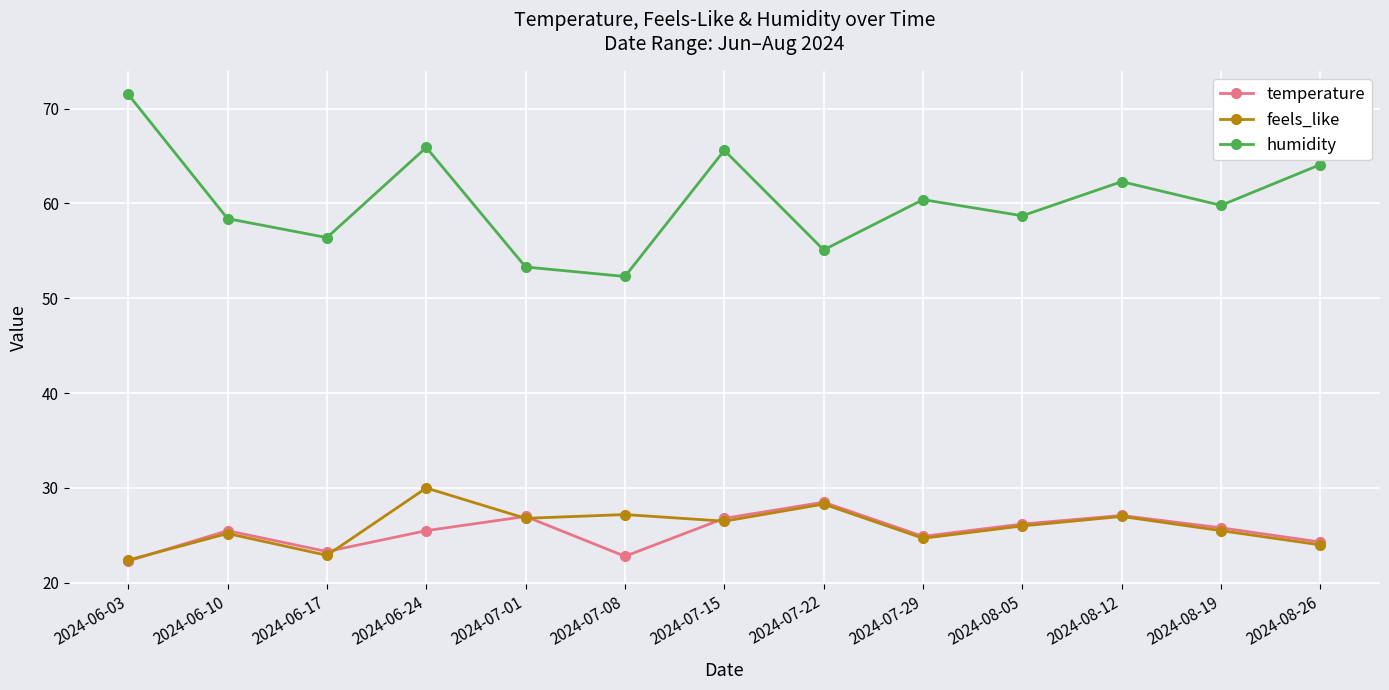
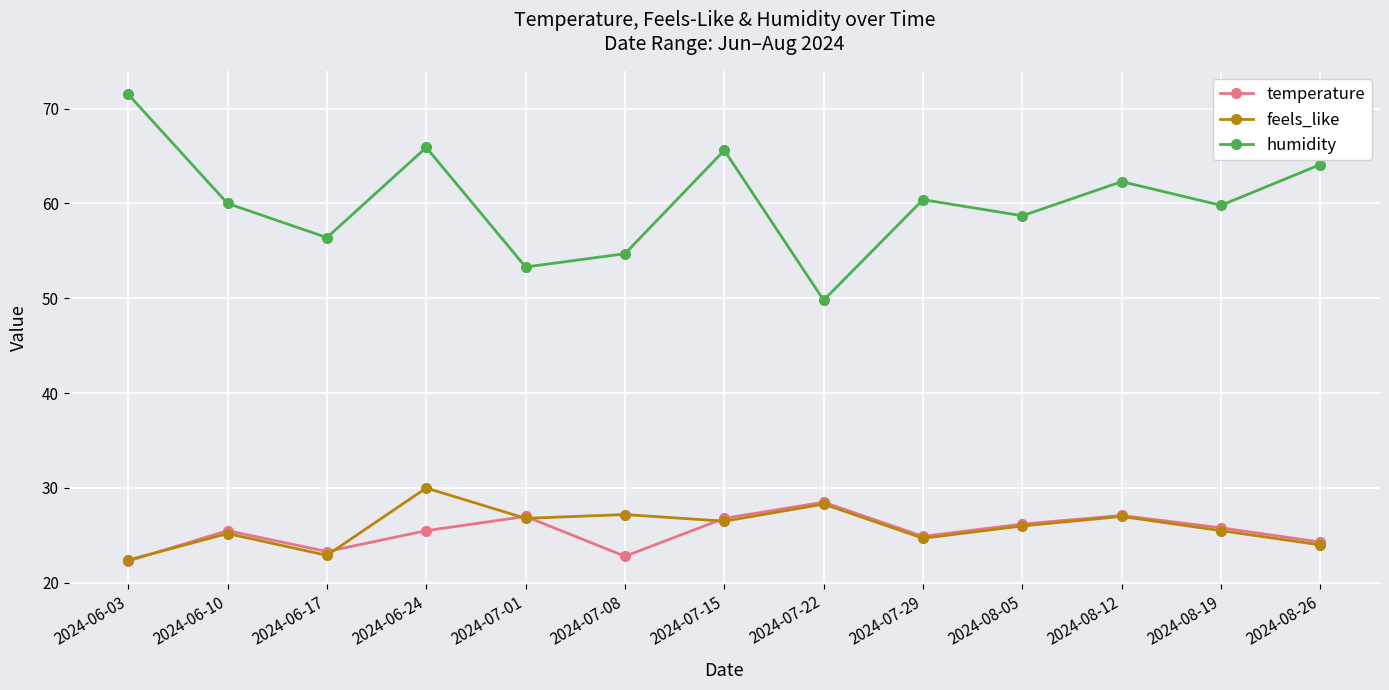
humidity, 2024-06-10: 58 -> 60
humidity, 2024-07-08: 52 -> 55
humidity, 2024-07-22: 55 -> 50
